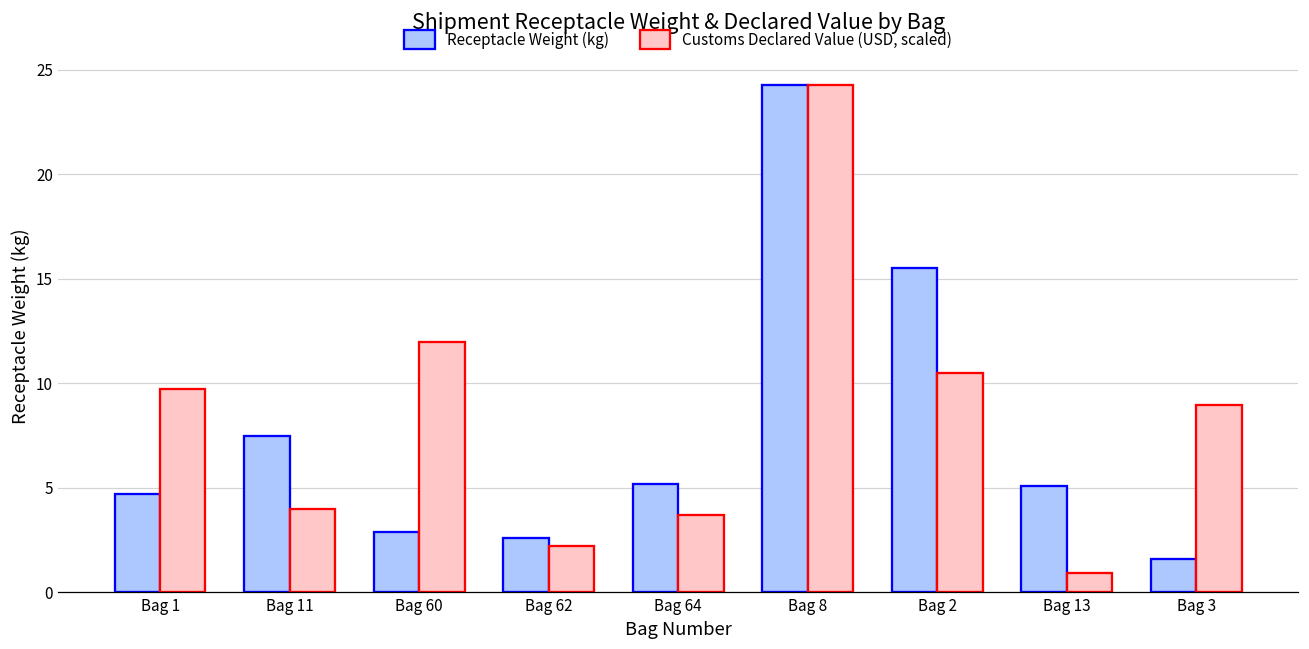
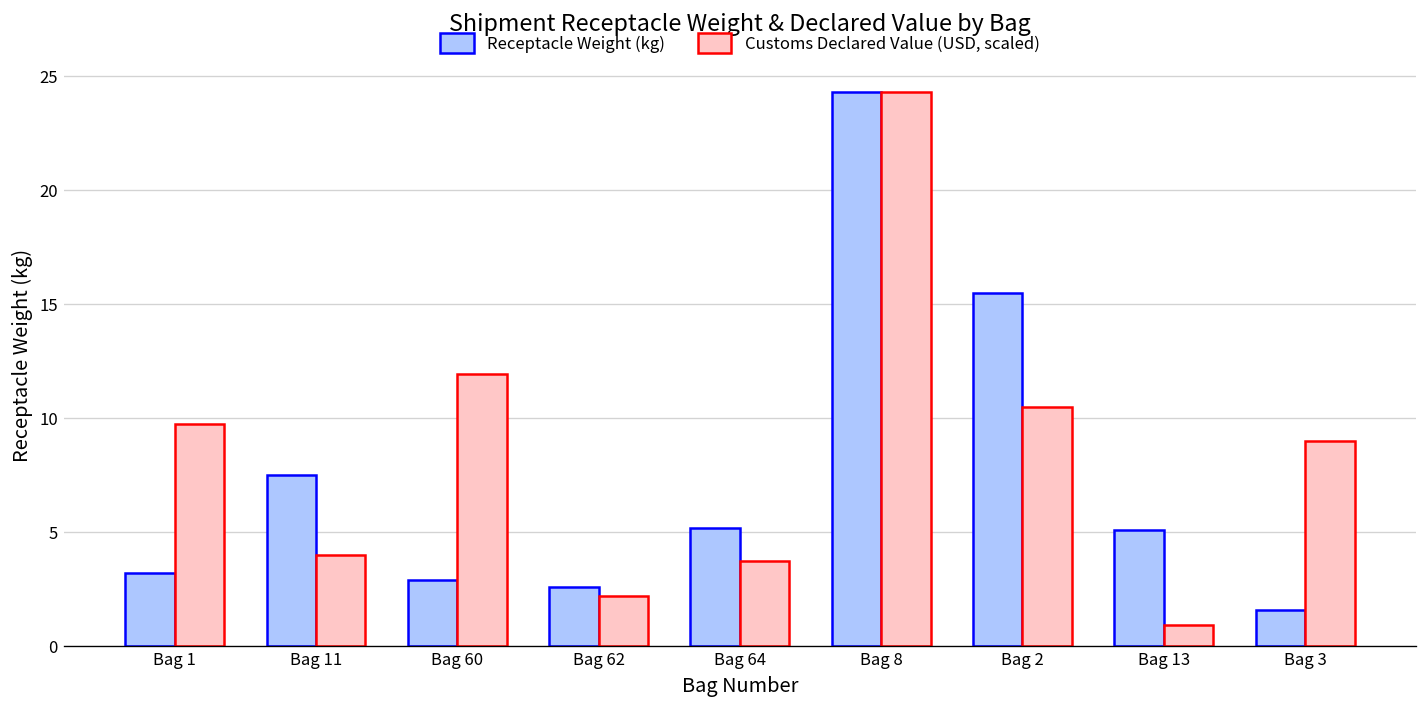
Receptacle Weight (kg), Bag 1: 4.7 -> 3.2
